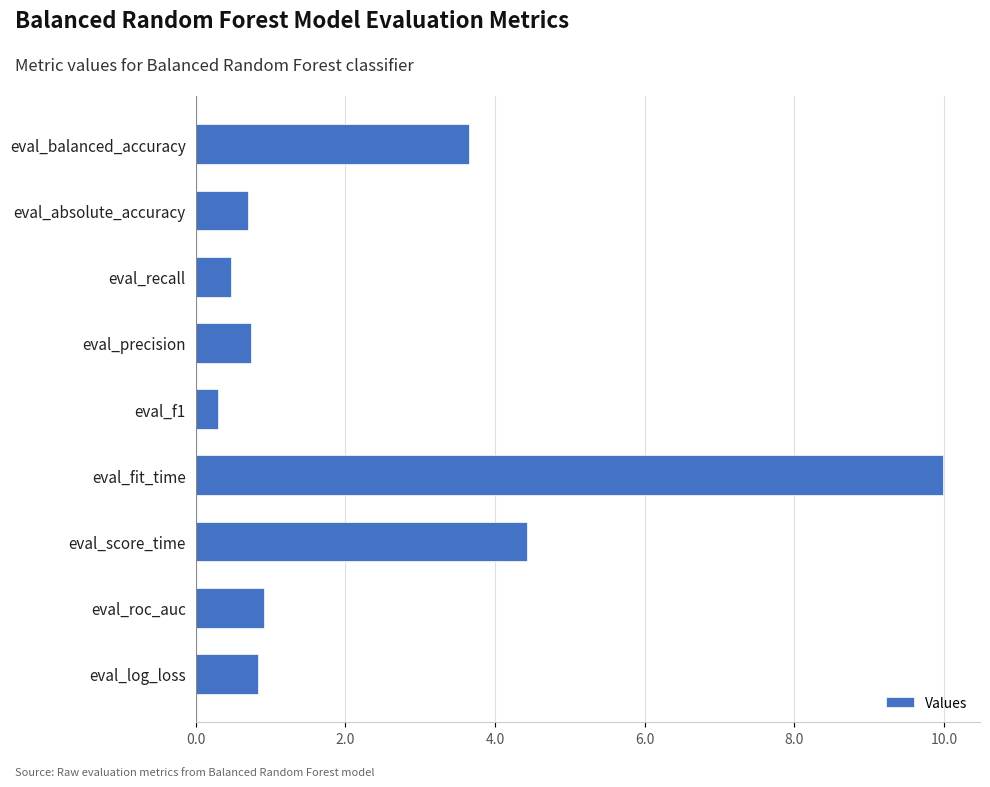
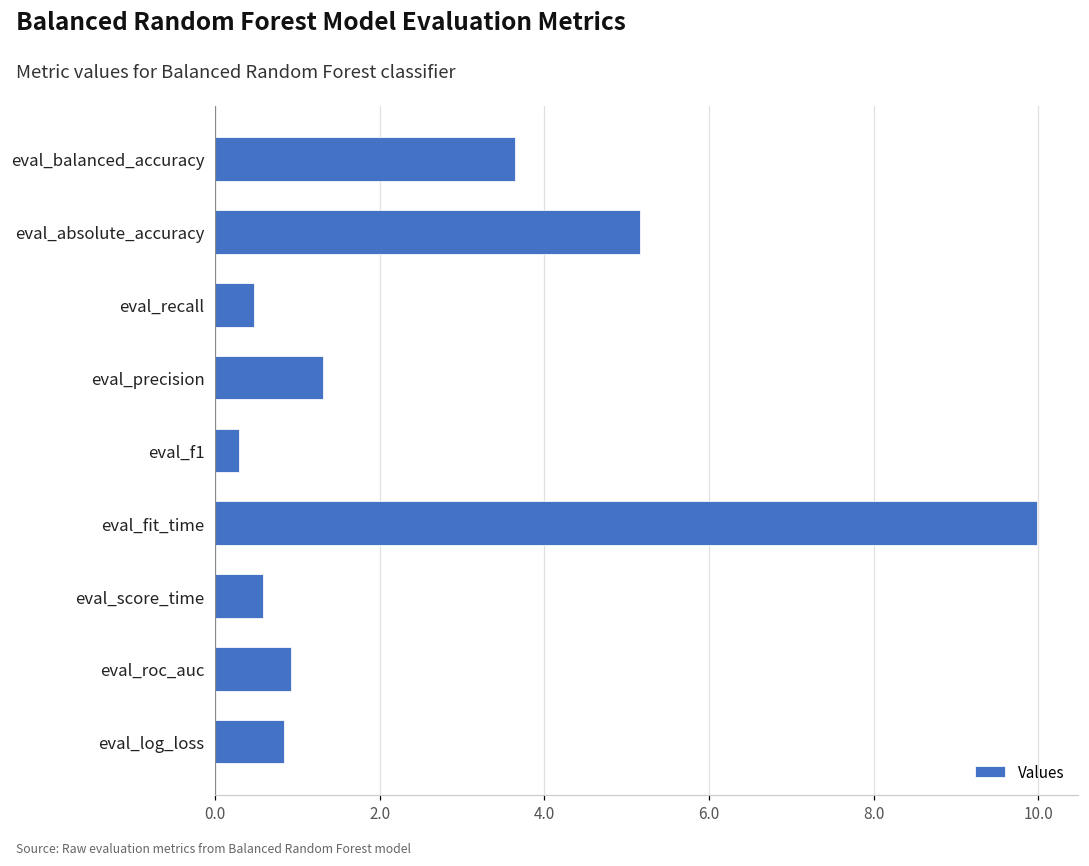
eval_absolute_accuracy: 0.7 -> 5.2
eval_precision: 0.7 -> 1.3
eval_score_time: 4.4 -> 0.6
